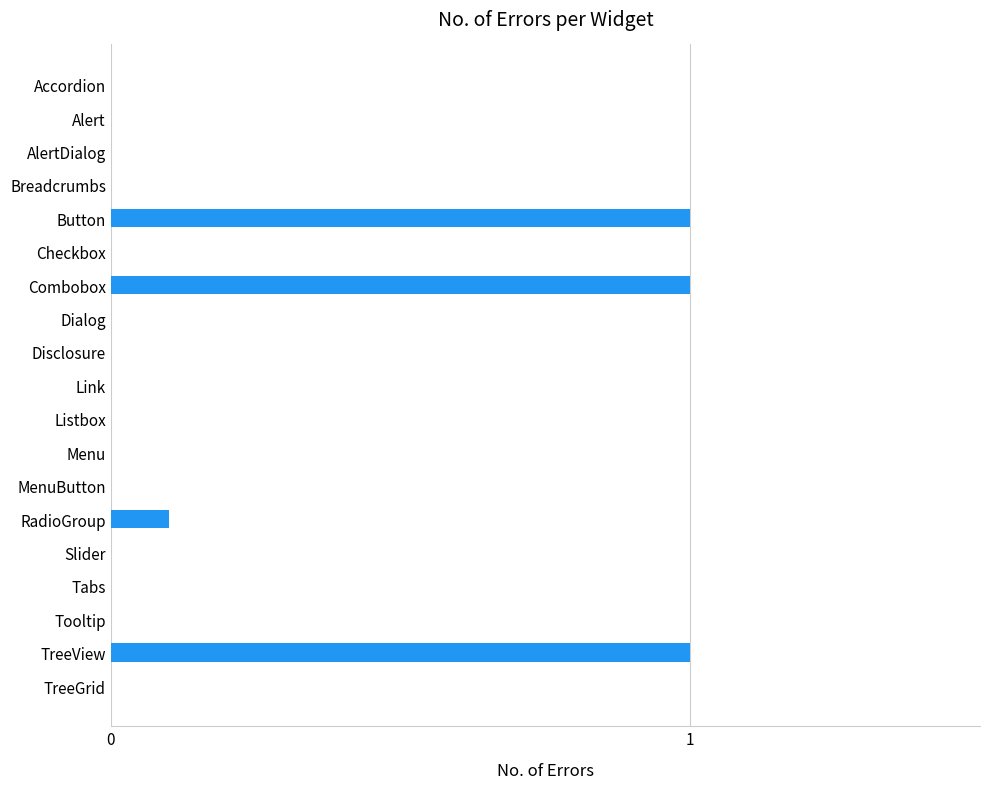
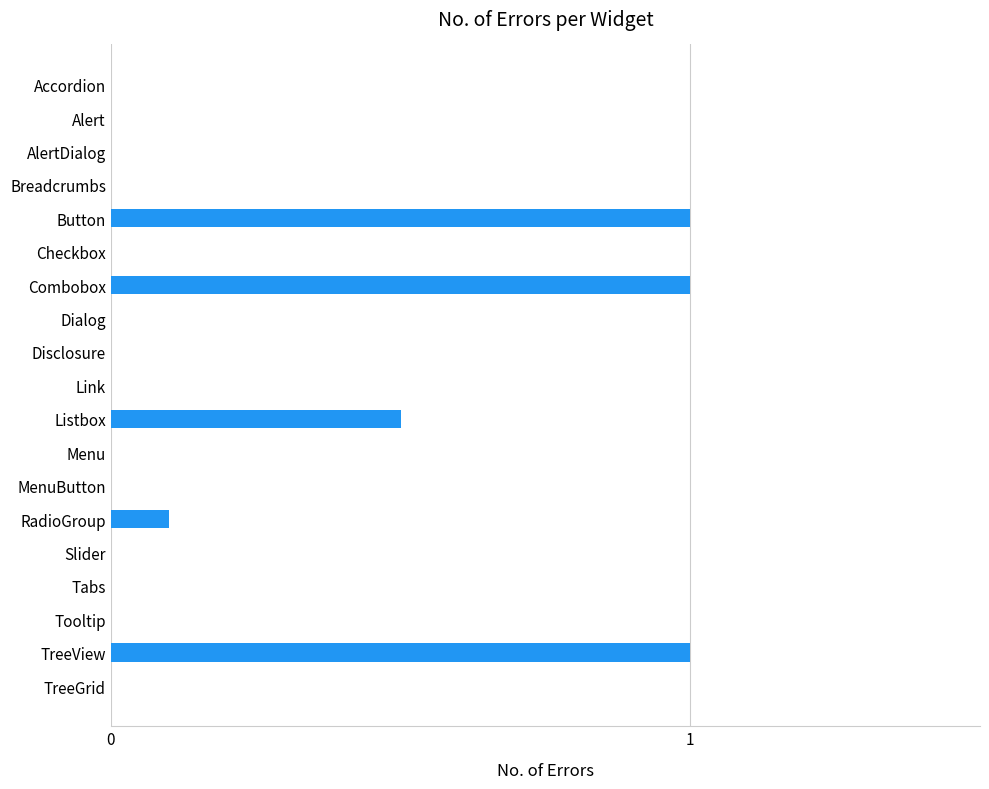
Listbox: 0.0 -> 0.5
